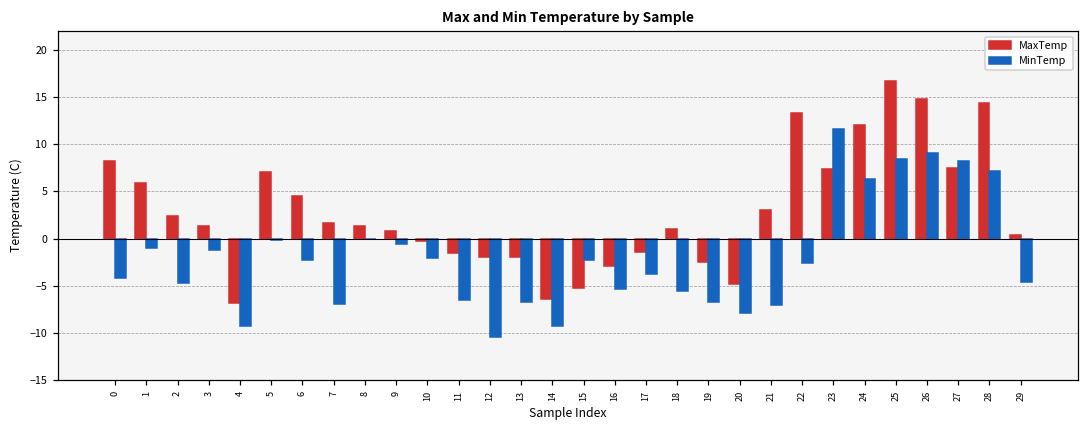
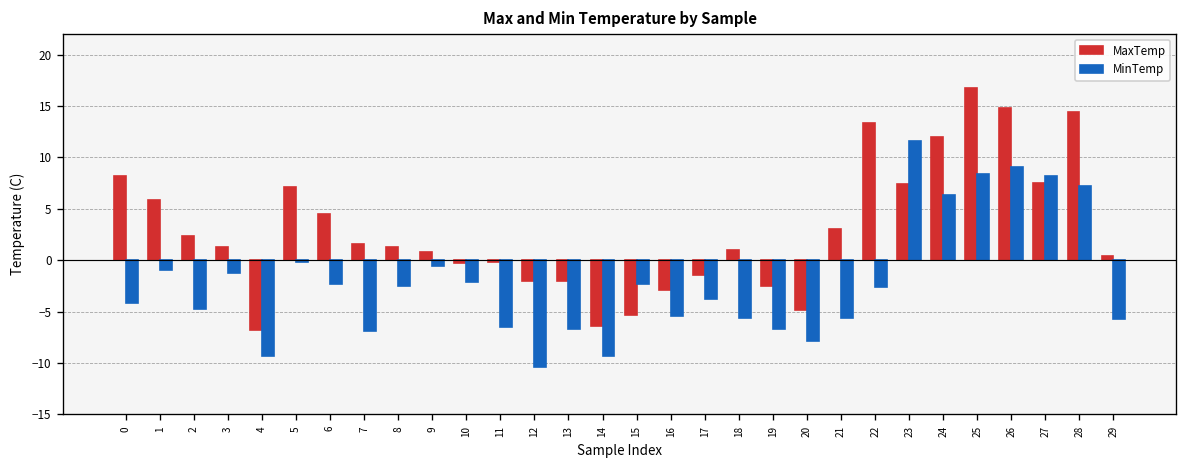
MinTemp, 8: 0 -> -3
MaxTemp, 11: -2 -> 0
MinTemp, 21: -7 -> -6
MinTemp, 29: -5 -> -6
